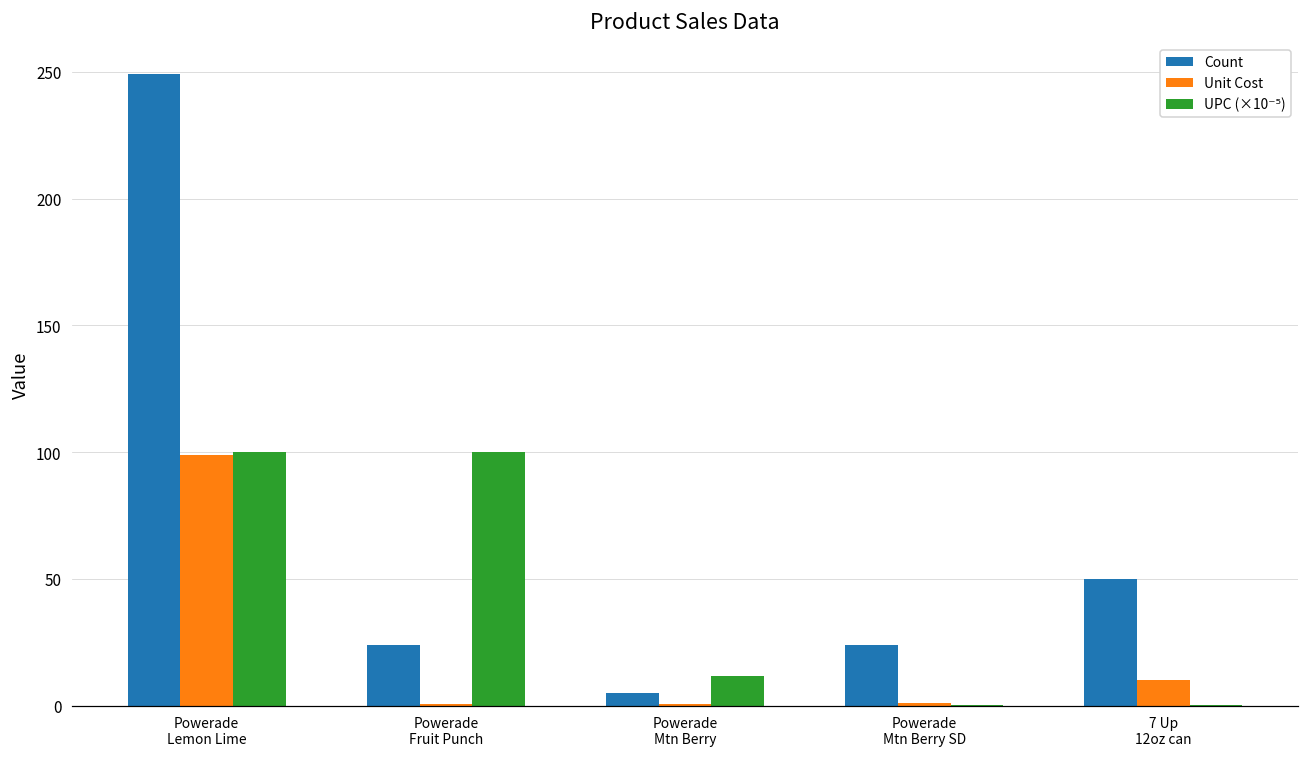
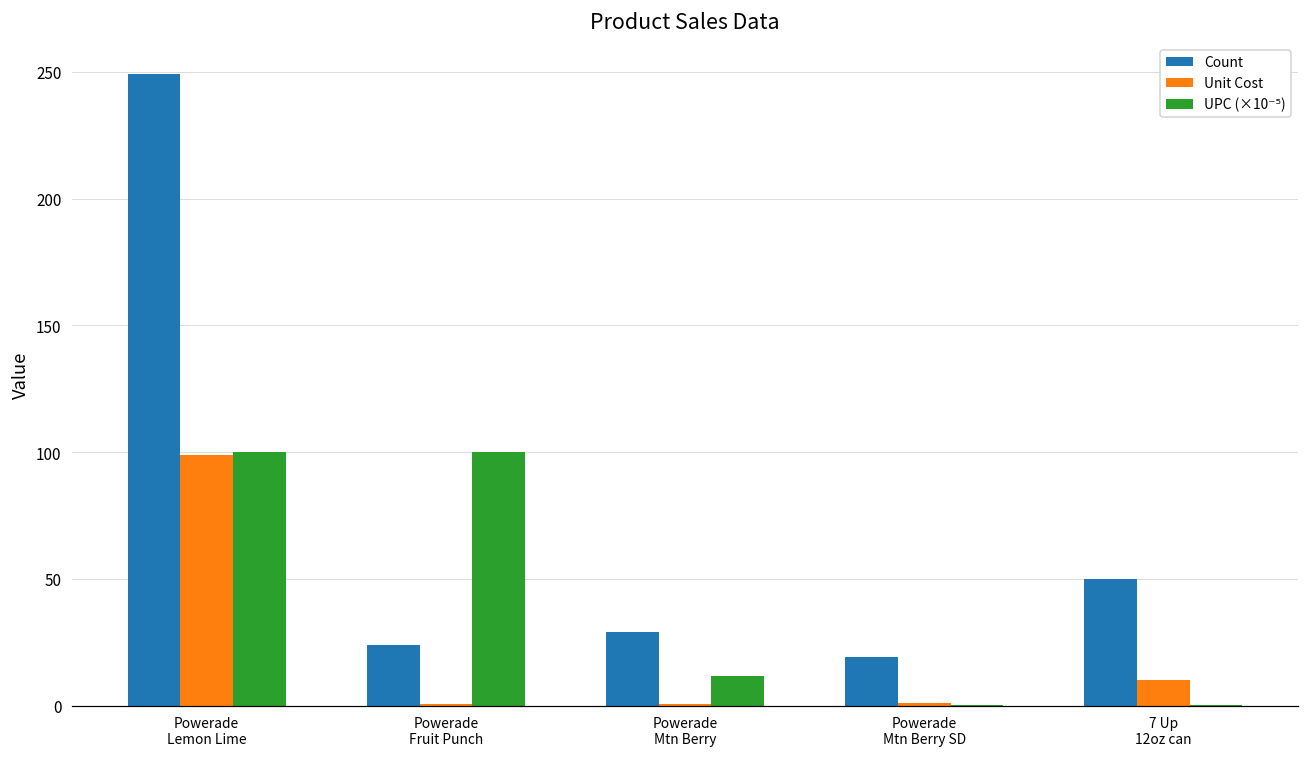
Count, Powerade Mtn Berry: 5 -> 29
Count, Powerade Mtn Berry SD: 24 -> 19
